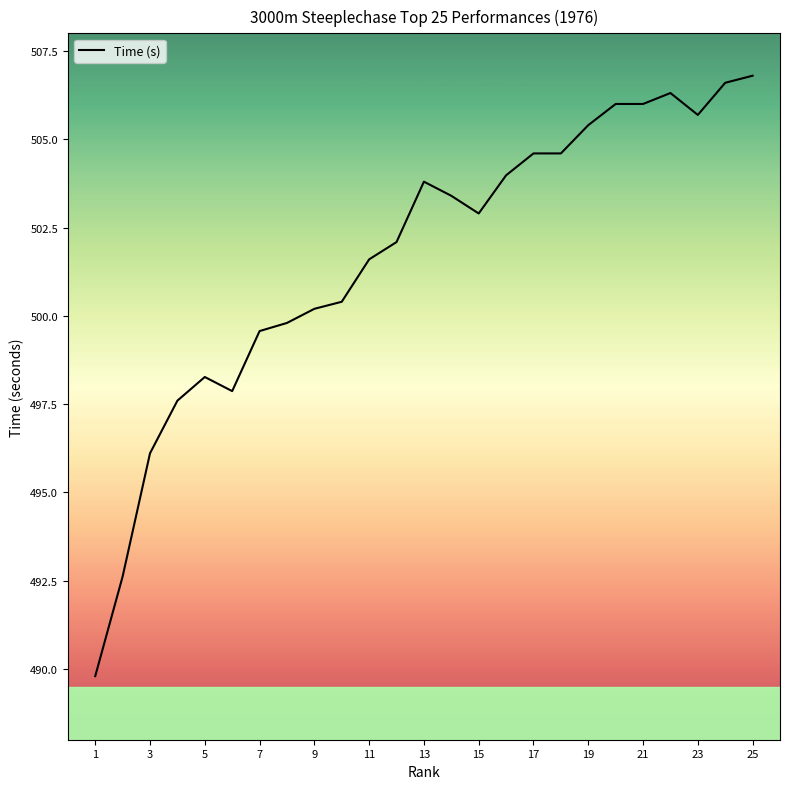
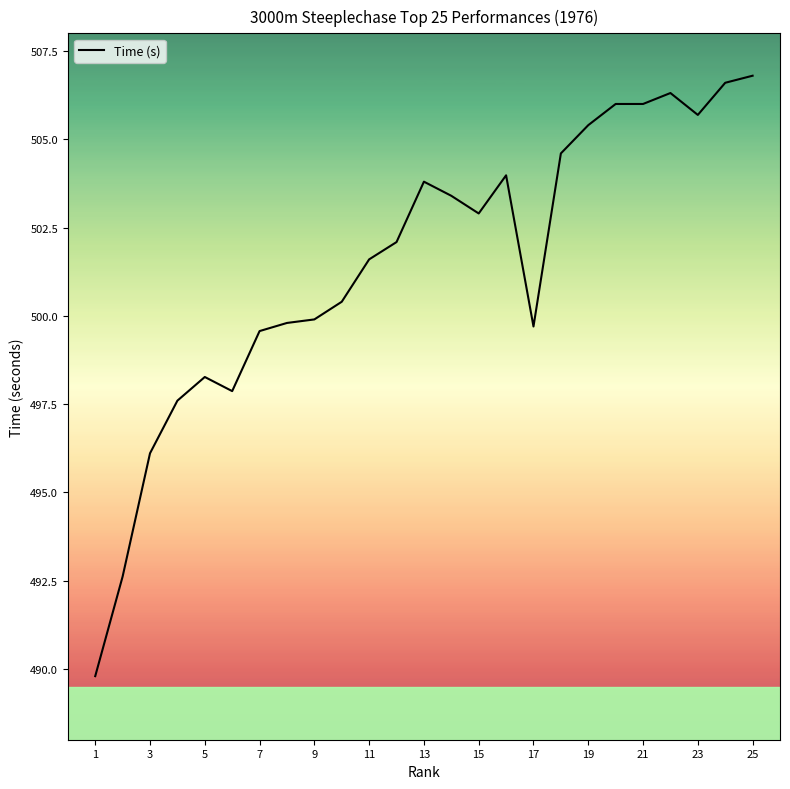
9: 500.2 -> 499.9
17: 504.6 -> 499.7
